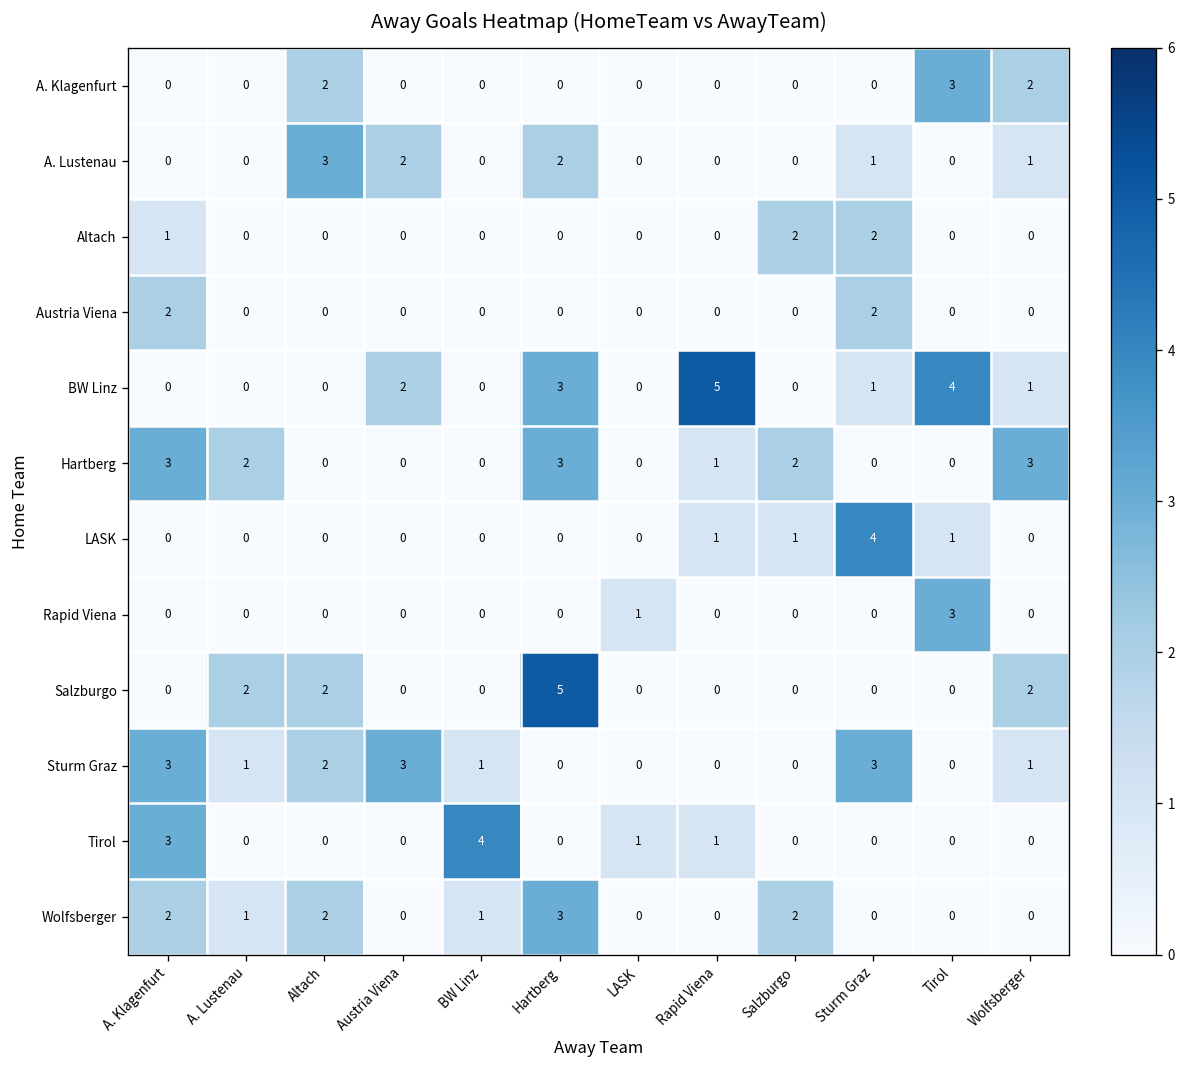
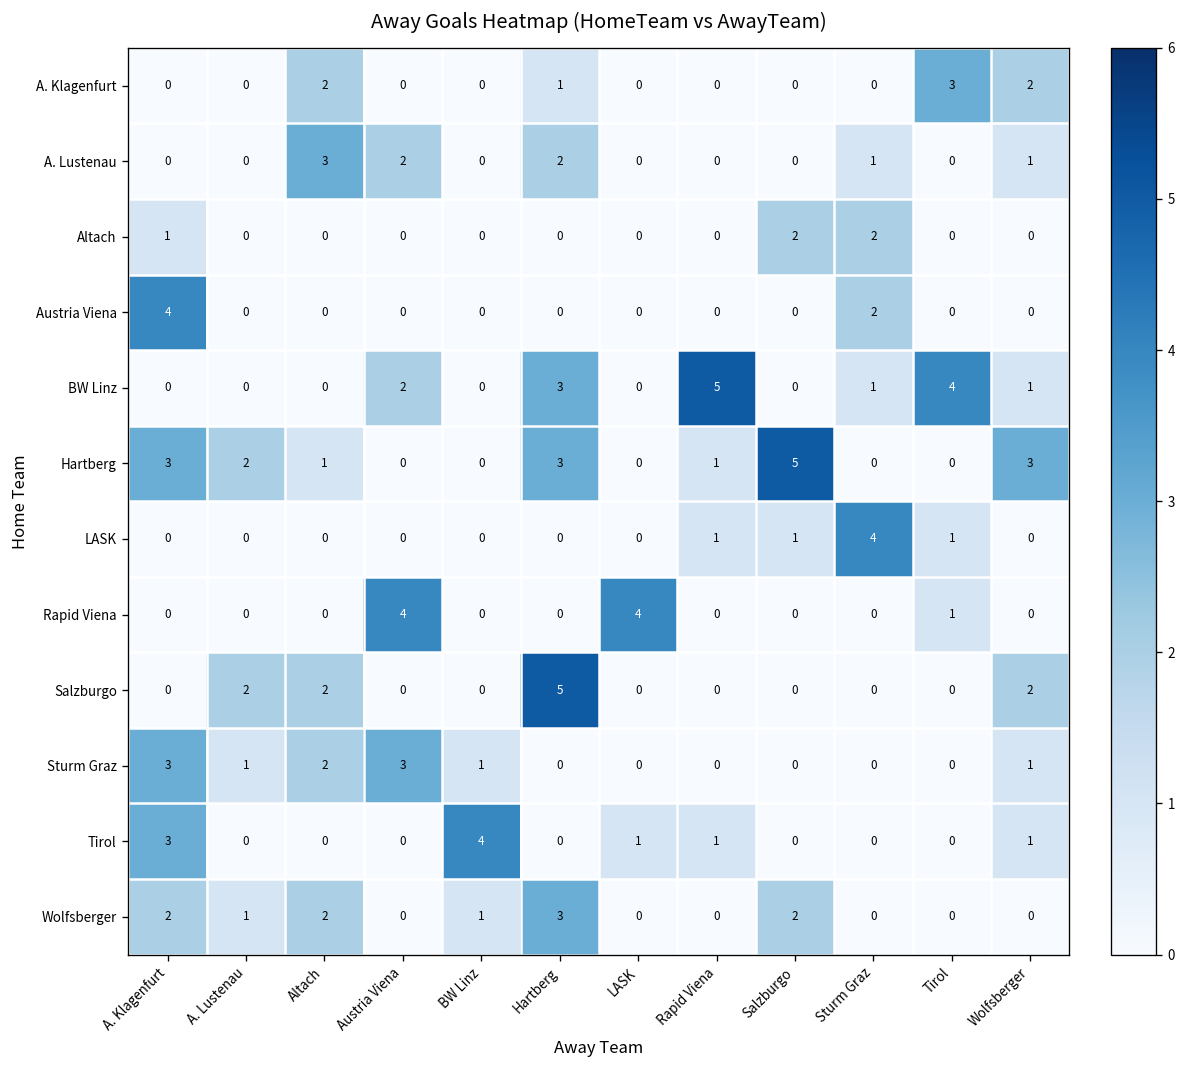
A. Klagenfurt, Hartberg: 0 -> 1
Austria Viena, A. Klagenfurt: 2 -> 4
Hartberg, Altach: 0 -> 1
Hartberg, Salzburgo: 2 -> 5
Rapid Viena, Austria Viena: 0 -> 4
Rapid Viena, LASK: 1 -> 4
Rapid Viena, Tirol: 3 -> 1
Sturm Graz, Sturm Graz: 3 -> 0
Tirol, Wolfsberger: 0 -> 1
